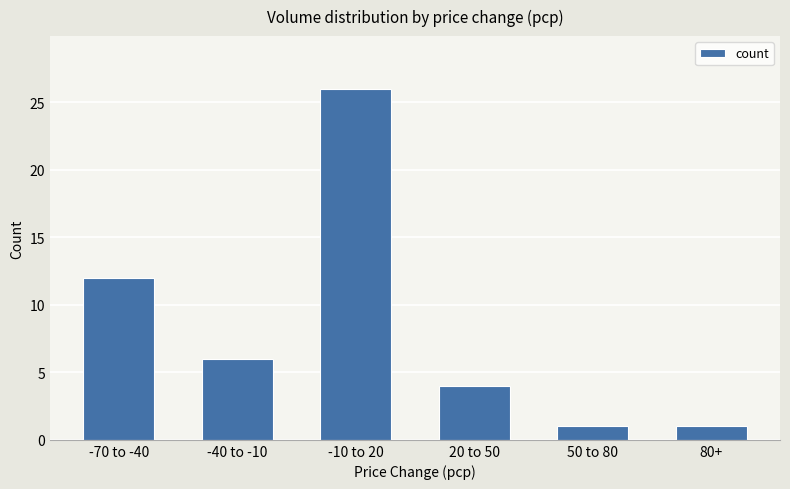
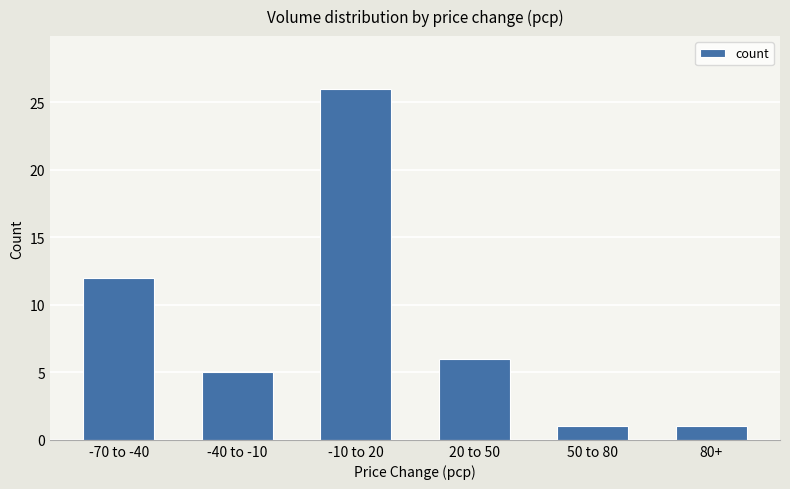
-40 to -10: 6 -> 5
20 to 50: 4 -> 6
